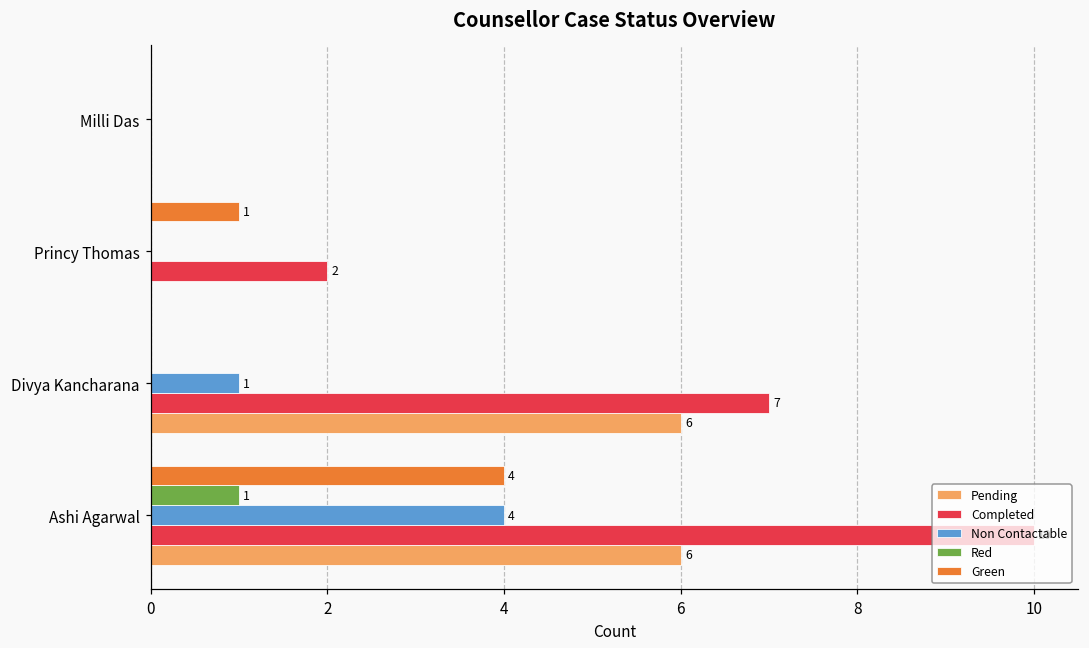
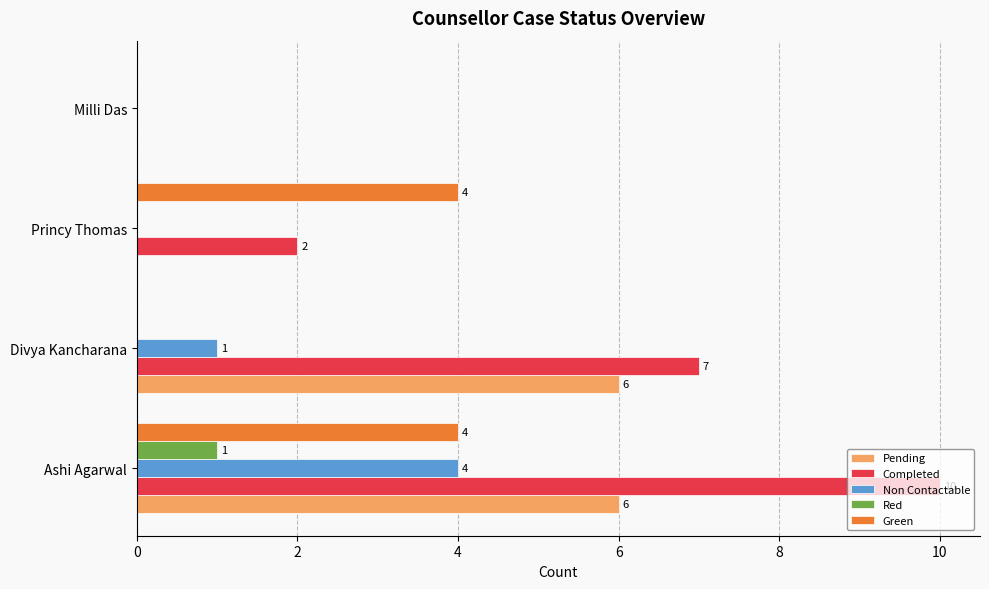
Green, Princy Thomas: 1 -> 4
